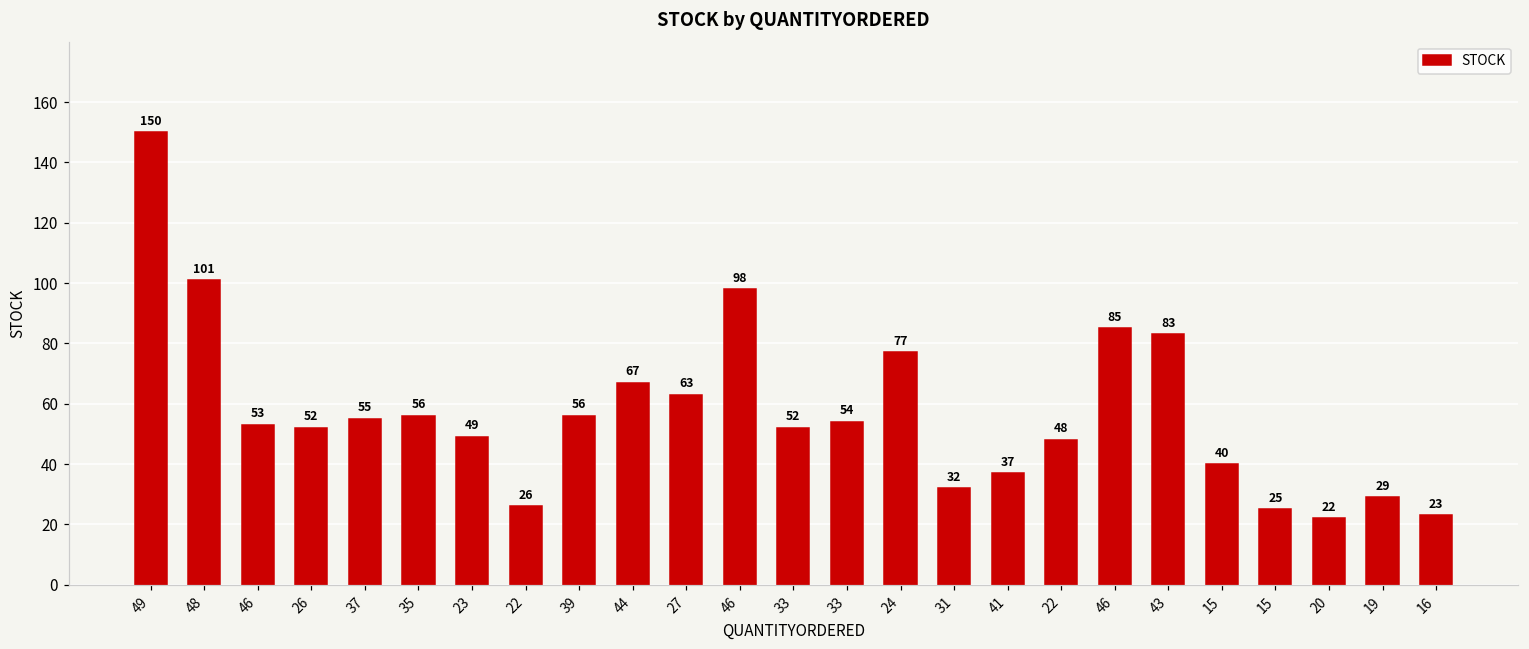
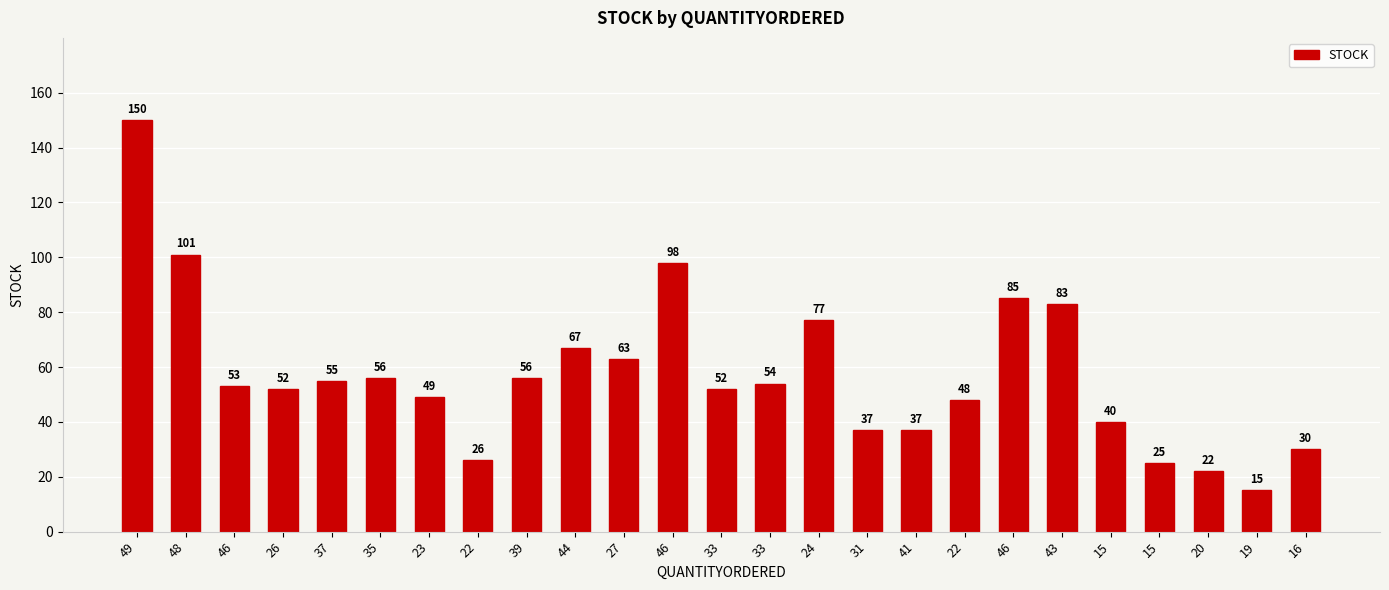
31: 32 -> 37
19: 29 -> 15
16: 23 -> 30
